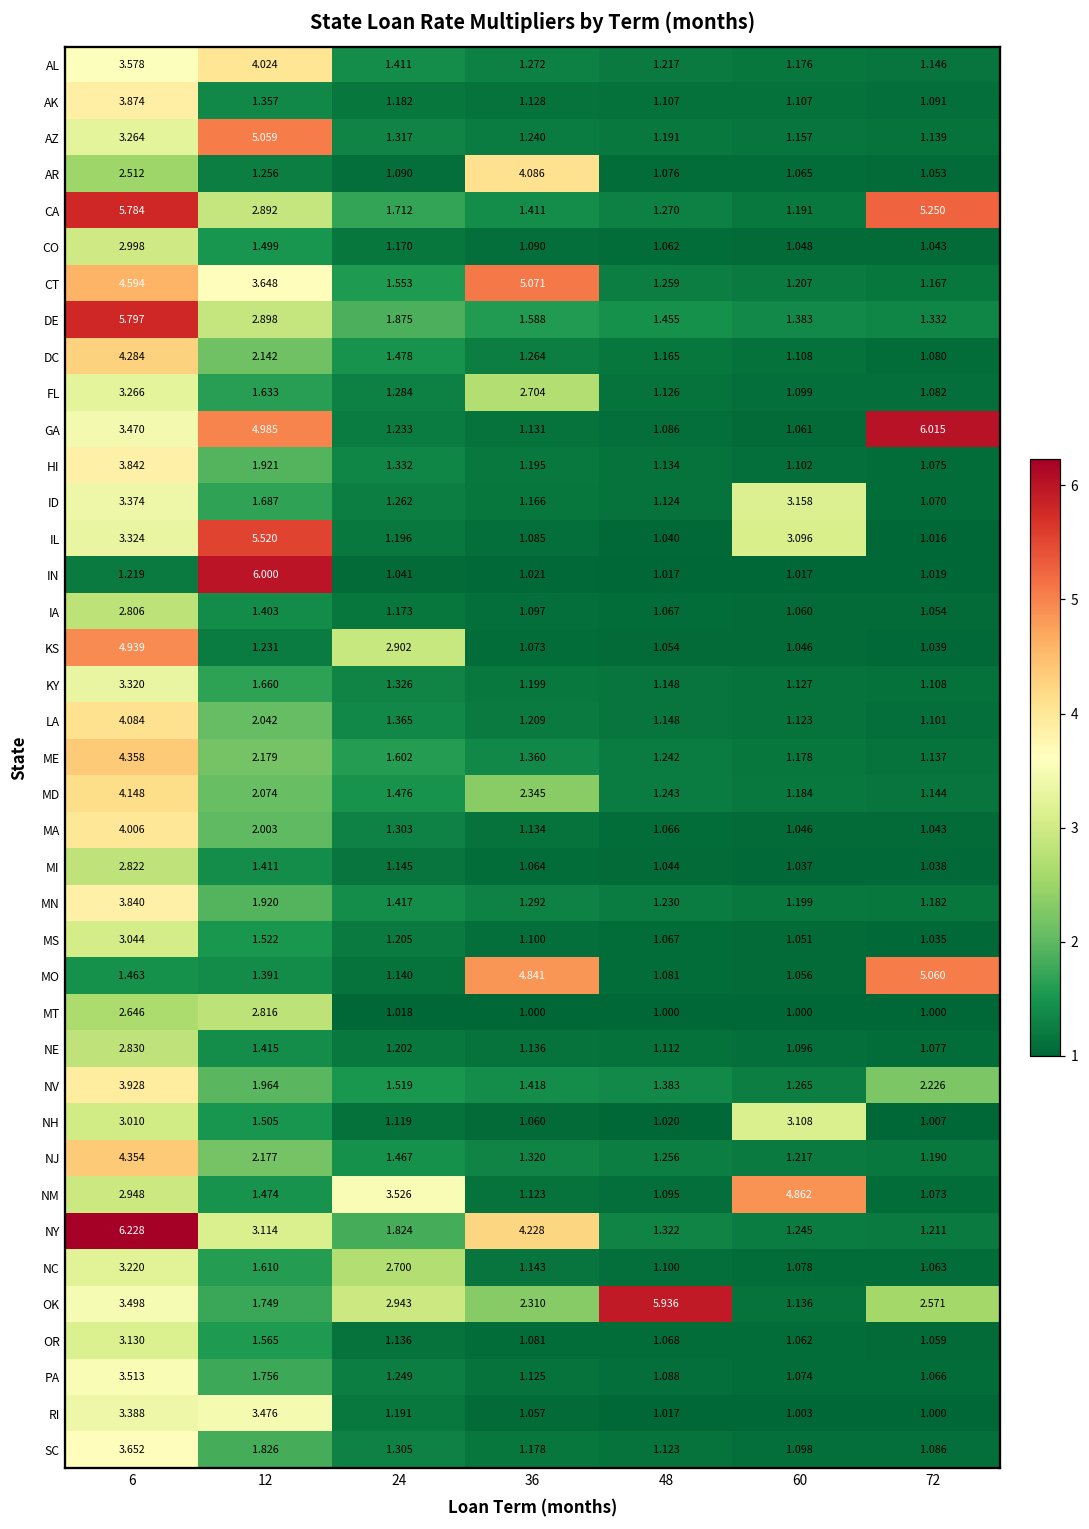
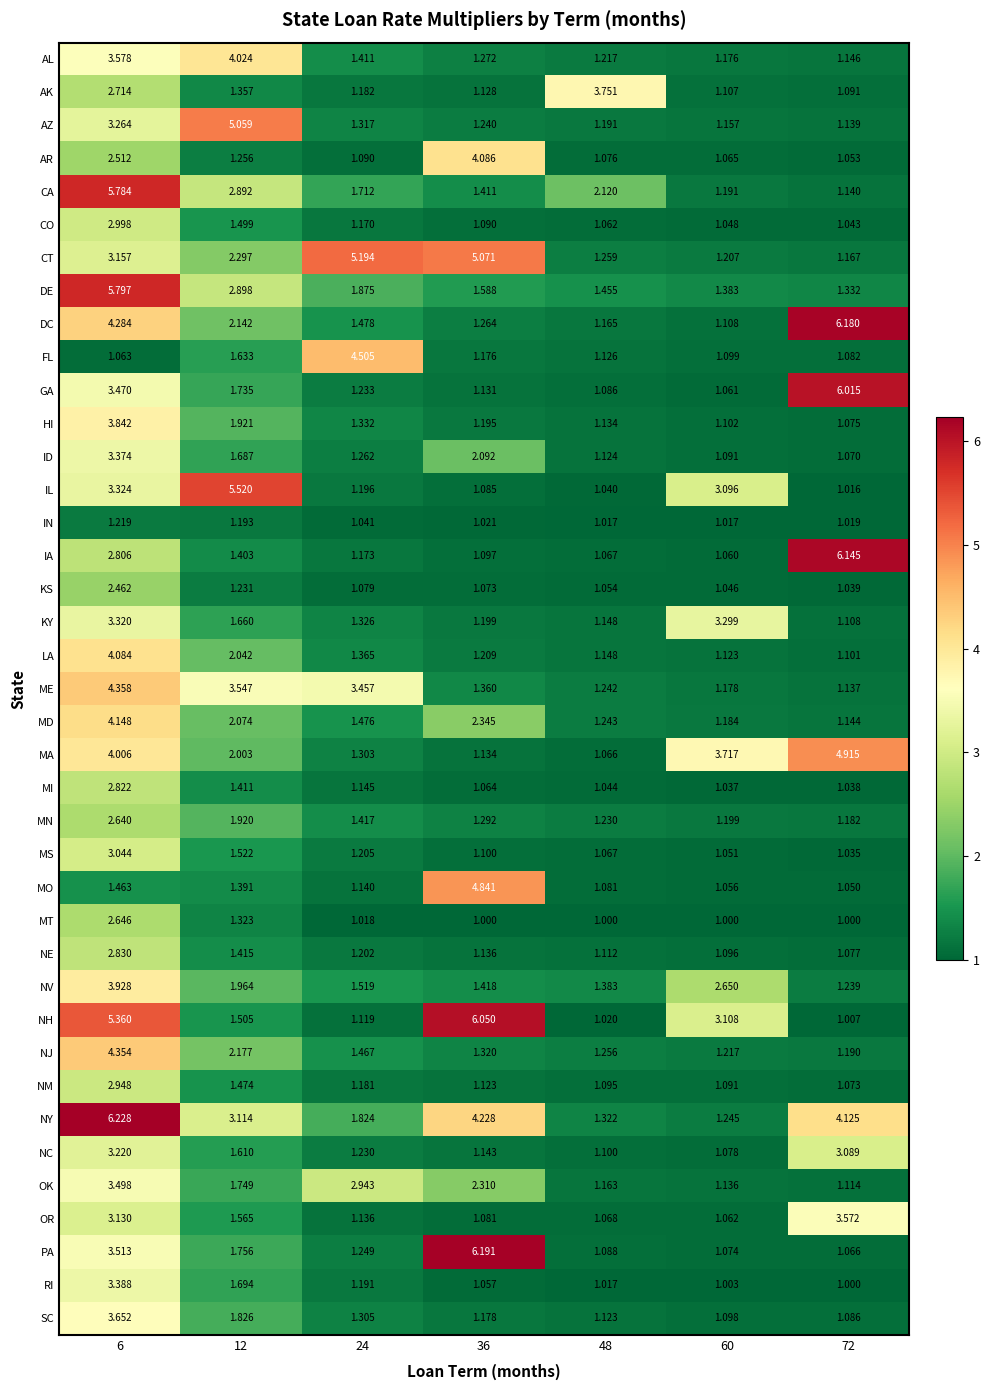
AK, 6: 3.874 -> 2.714
AK, 48: 1.107 -> 3.751
CA, 48: 1.270 -> 2.120
CA, 72: 5.250 -> 1.140
CT, 6: 4.594 -> 3.157
CT, 12: 3.648 -> 2.297
CT, 24: 1.553 -> 5.194
DC, 72: 1.080 -> 6.180
FL, 6: 3.266 -> 1.063
FL, 24: 1.284 -> 4.505
FL, 36: 2.704 -> 1.176
GA, 12: 4.985 -> 1.735
ID, 36: 1.166 -> 2.092
ID, 60: 3.158 -> 1.091
IN, 12: 6.000 -> 1.193
IA, 72: 1.054 -> 6.145
KS, 6: 4.939 -> 2.462
KS, 24: 2.902 -> 1.079
KY, 60: 1.127 -> 3.299
ME, 12: 2.179 -> 3.547
ME, 24: 1.602 -> 3.457
MA, 60: 1.046 -> 3.717
MA, 72: 1.043 -> 4.915
MN, 6: 3.840 -> 2.640
MO, 72: 5.060 -> 1.050
MT, 12: 2.816 -> 1.323
NV, 60: 1.265 -> 2.650
NV, 72: 2.226 -> 1.239
NH, 6: 3.010 -> 5.360
NH, 36: 1.060 -> 6.050
NM, 24: 3.526 -> 1.181
NM, 60: 4.862 -> 1.091
NY, 72: 1.211 -> 4.125
NC, 24: 2.700 -> 1.230
NC, 72: 1.063 -> 3.089
OK, 48: 5.936 -> 1.163
OK, 72: 2.571 -> 1.114
OR, 72: 1.059 -> 3.572
PA, 36: 1.125 -> 6.191
RI, 12: 3.476 -> 1.694
